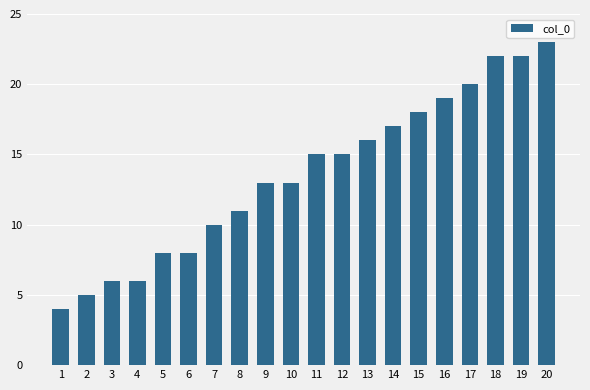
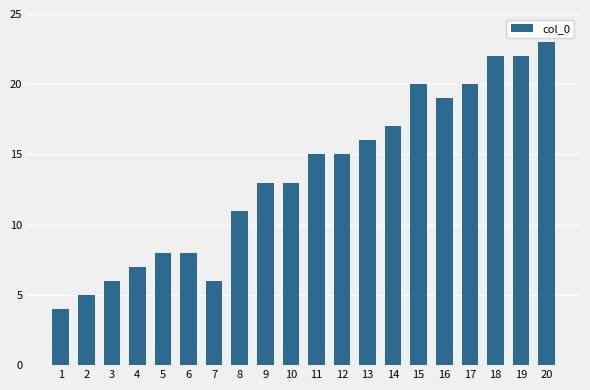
4: 6 -> 7
7: 10 -> 6
15: 18 -> 20
